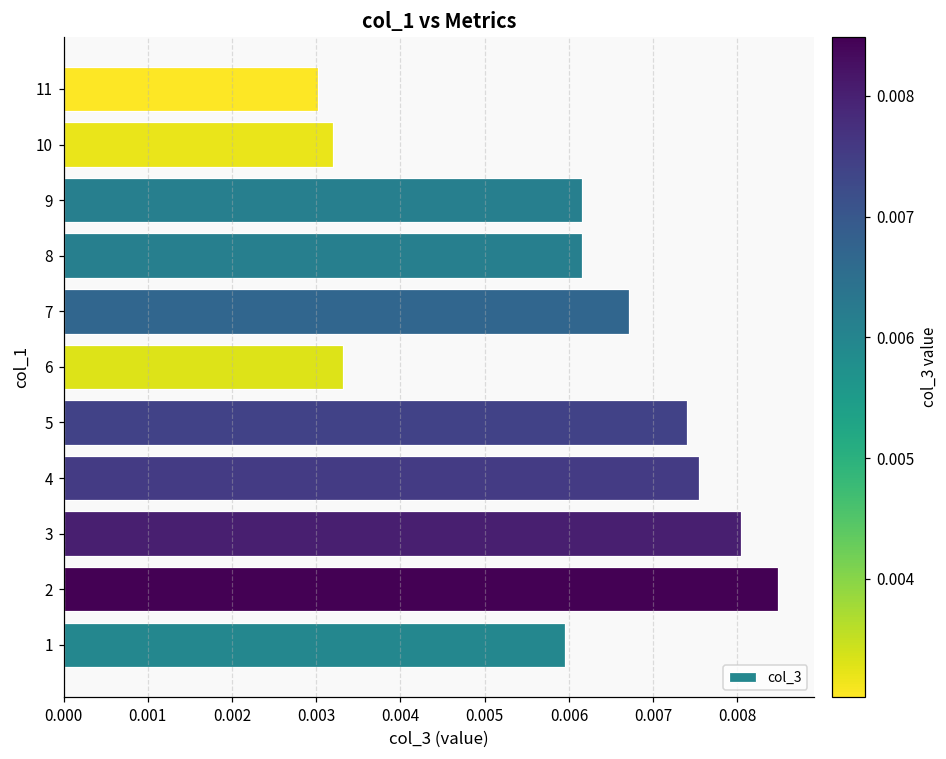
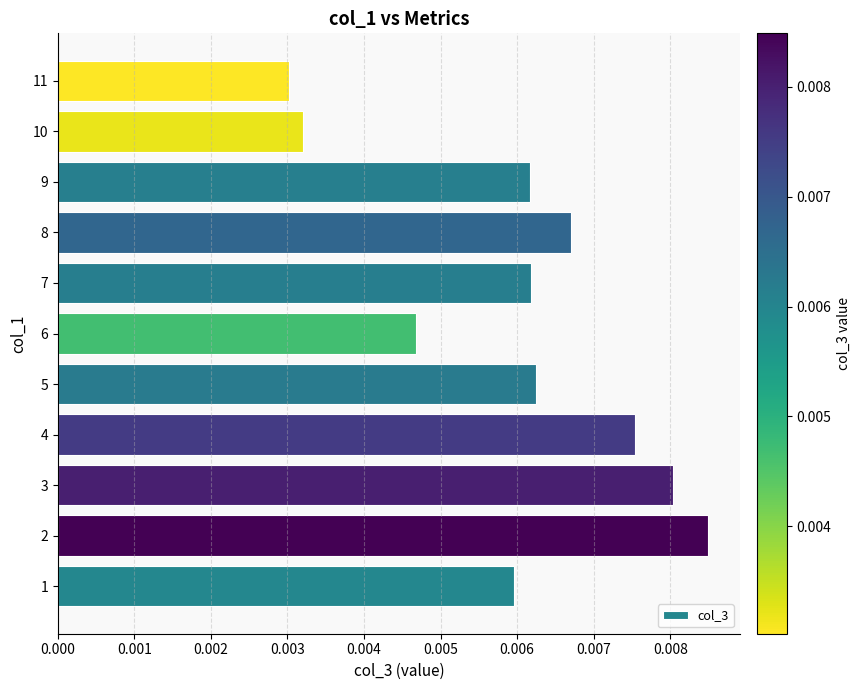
8: 0.0062 -> 0.0067
7: 0.0067 -> 0.0062
6: 0.0033 -> 0.0047
5: 0.0074 -> 0.0062
